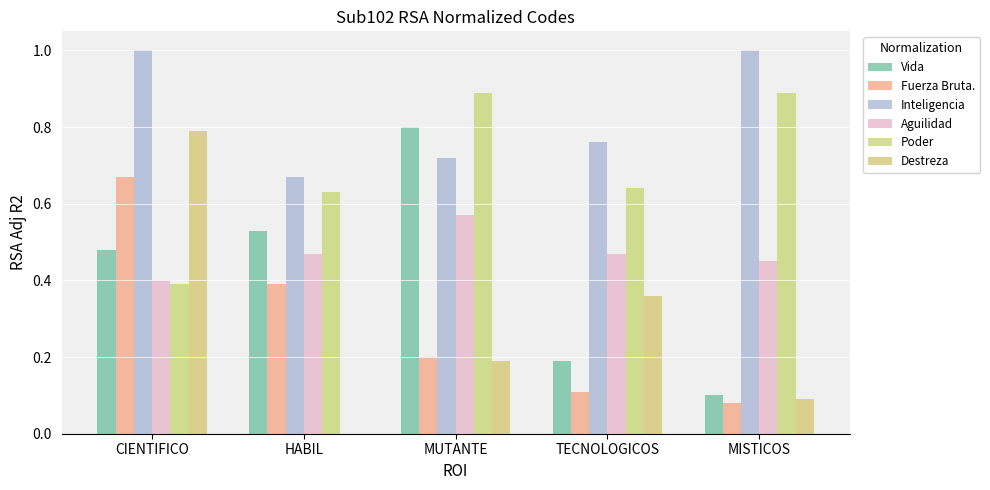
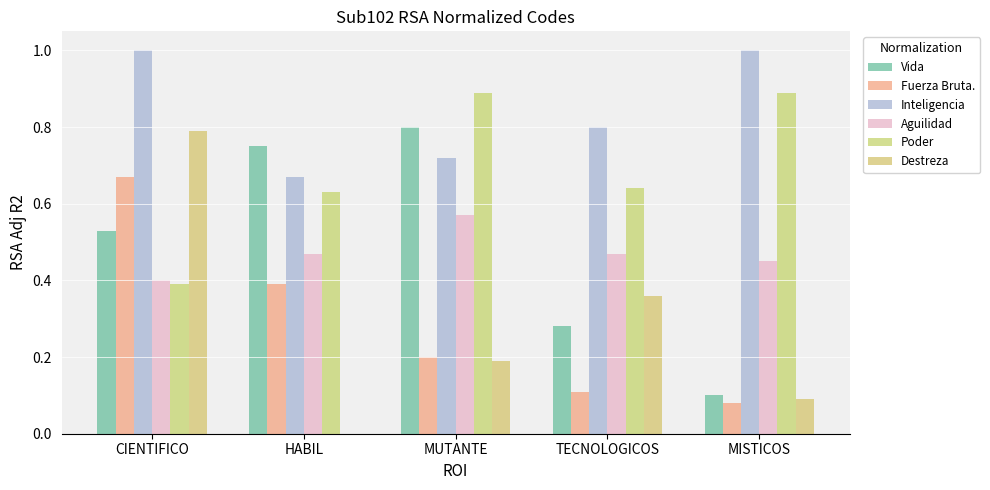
Vida, CIENTIFICO: 0.48 -> 0.53
Vida, HABIL: 0.53 -> 0.75
Vida, TECNOLOGICOS: 0.19 -> 0.28
Inteligencia, TECNOLOGICOS: 0.76 -> 0.80
